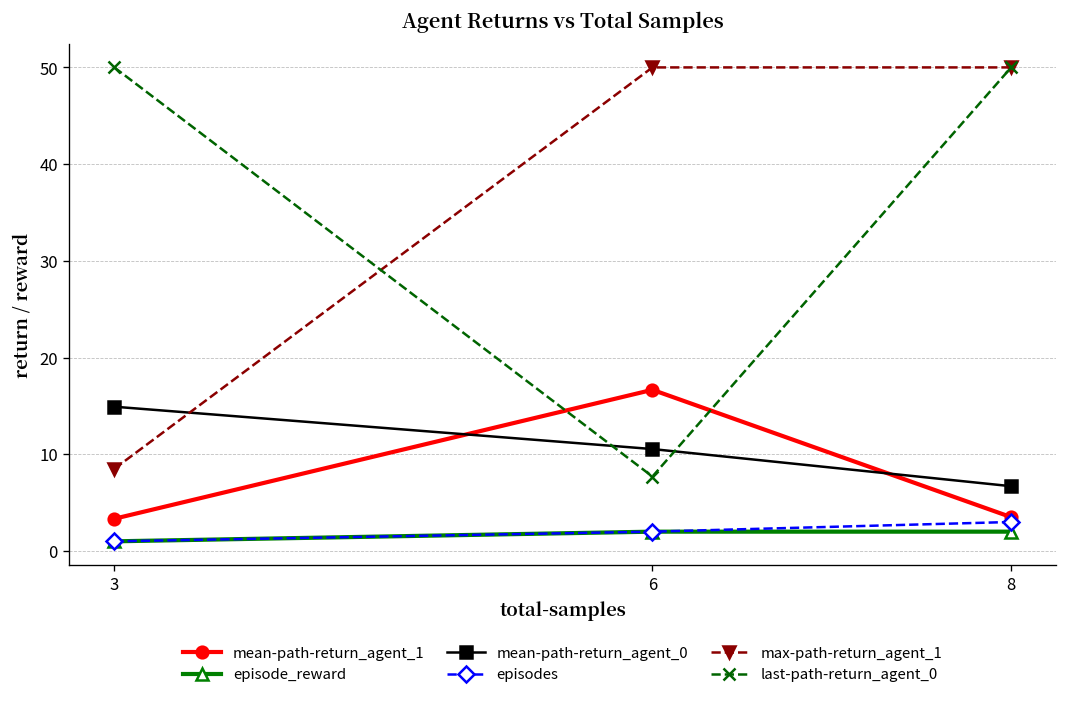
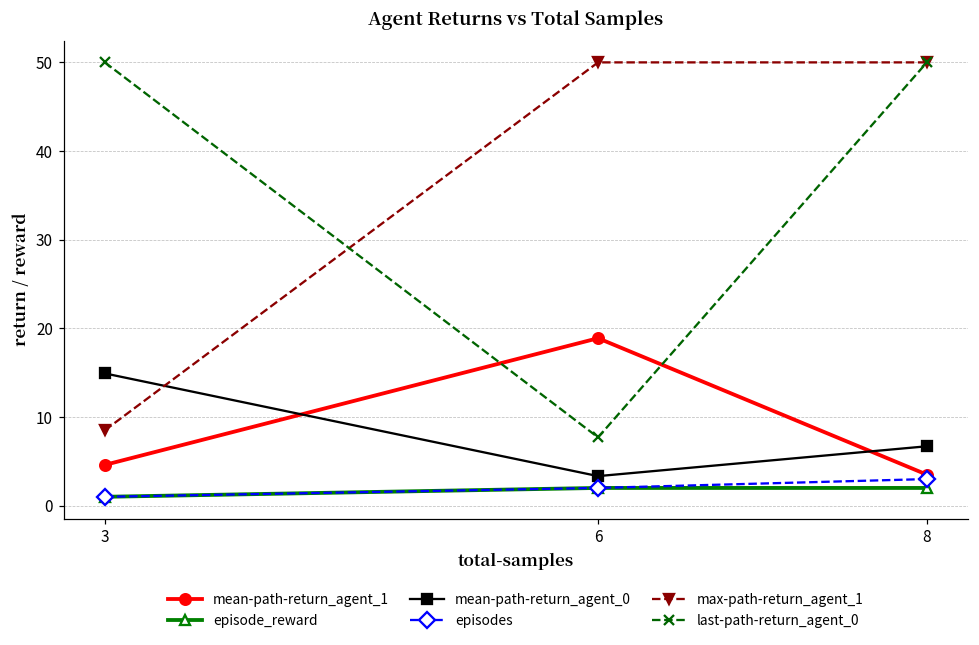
mean-path-return_agent_1, 3: 3 -> 5
mean-path-return_agent_1, 6: 17 -> 19
mean-path-return_agent_0, 6: 11 -> 3
